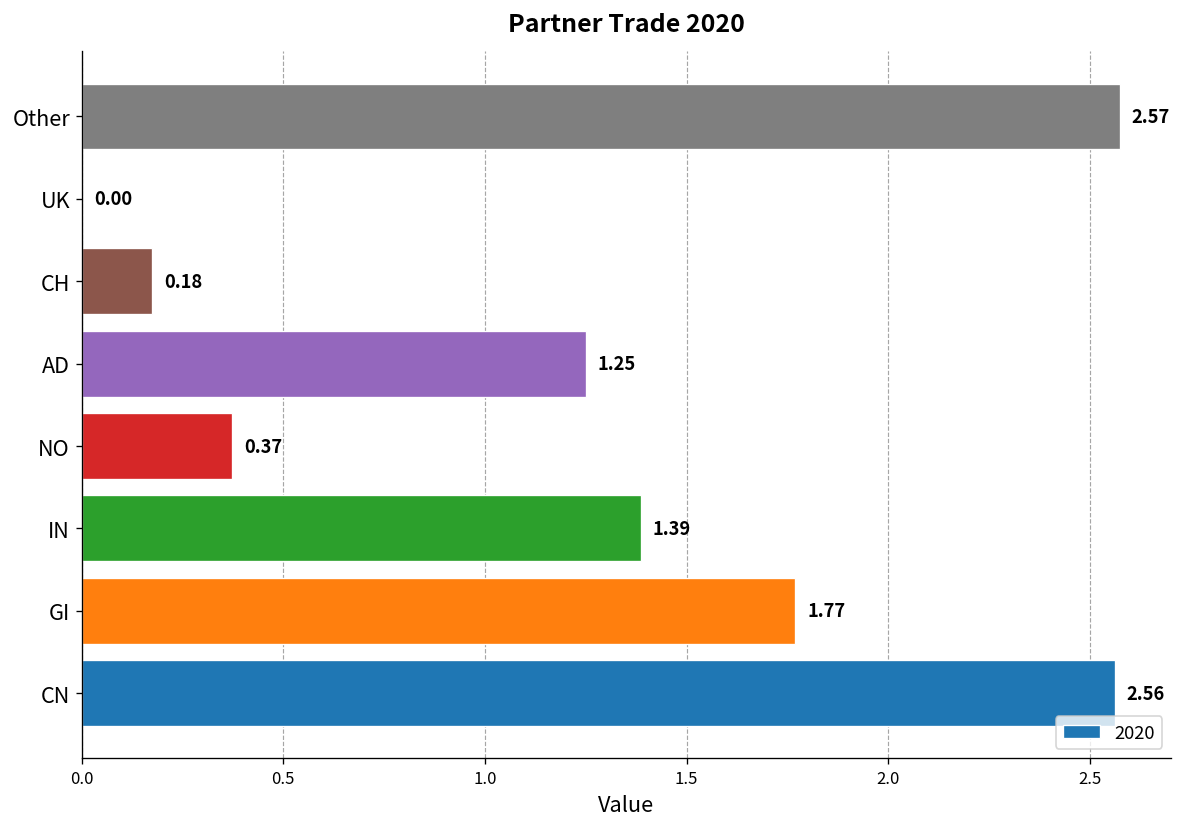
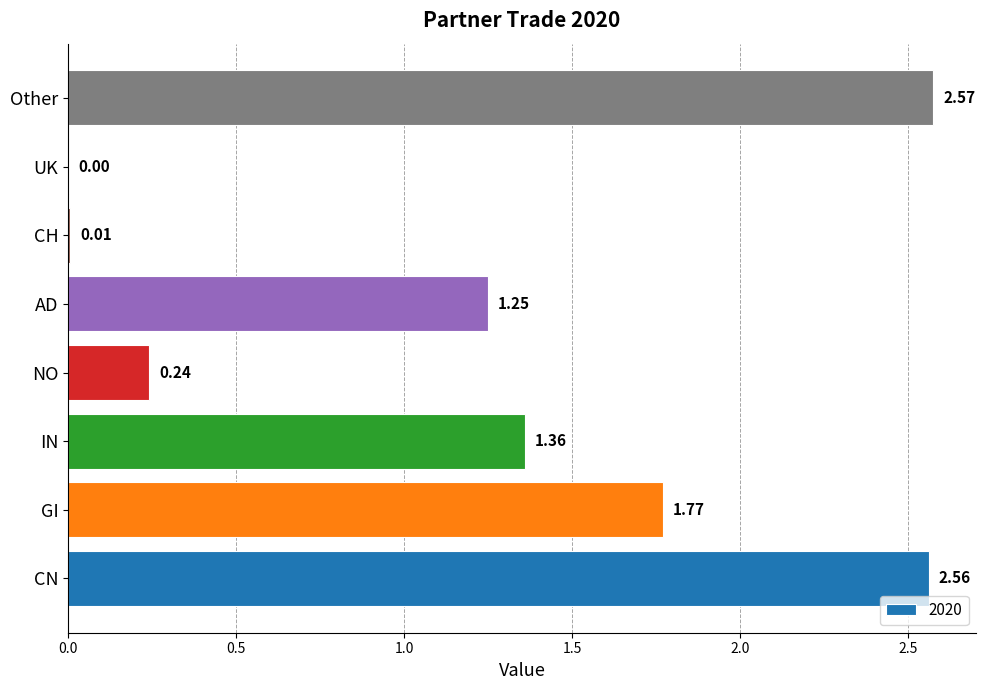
CH: 0.18 -> 0.01
NO: 0.37 -> 0.24
IN: 1.39 -> 1.36
